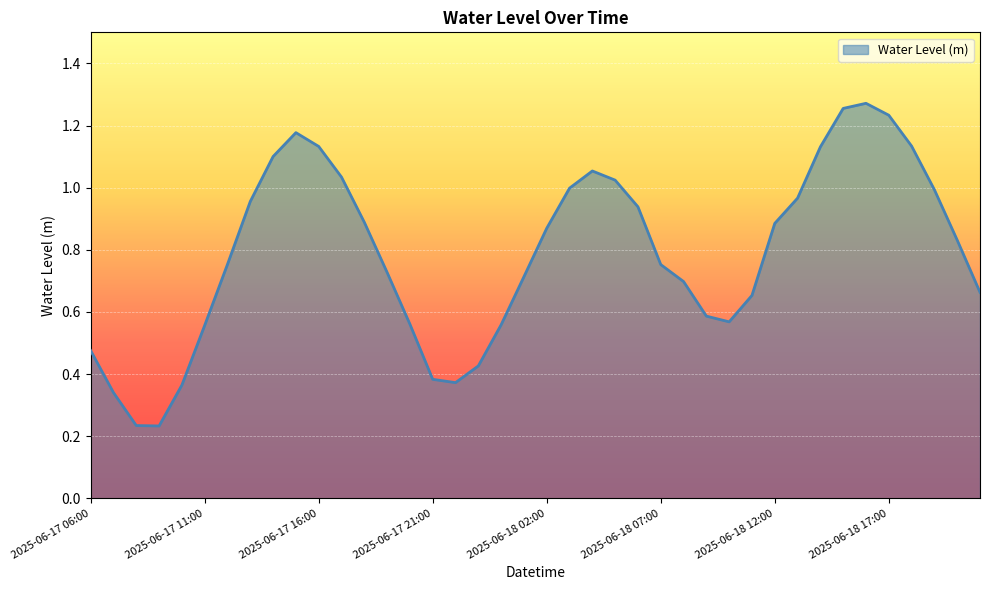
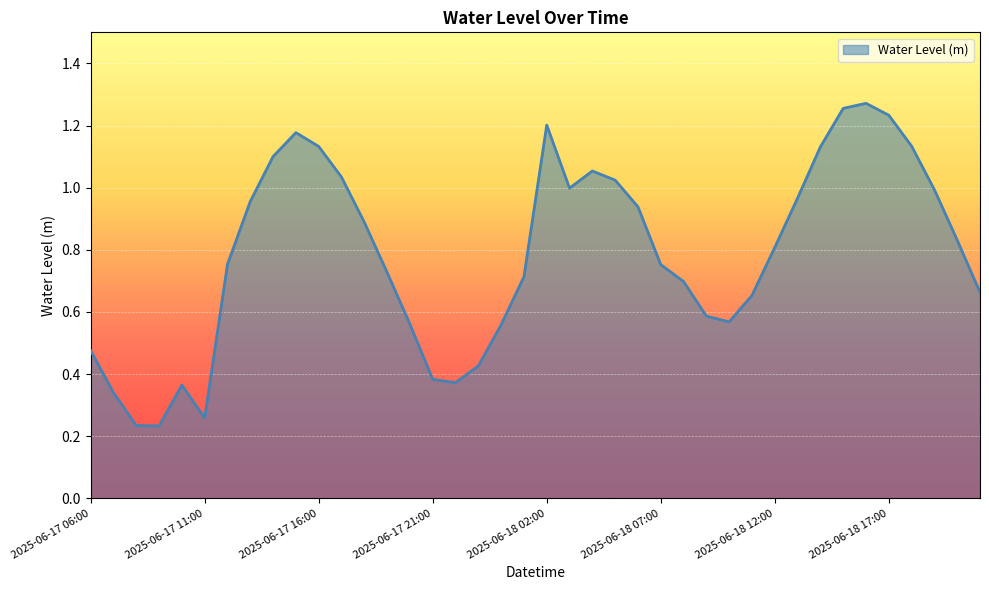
2025-06-17 11:00: 0.56 -> 0.26
2025-06-18 02:00: 0.87 -> 1.20
2025-06-18 12:00: 0.89 -> 0.81
